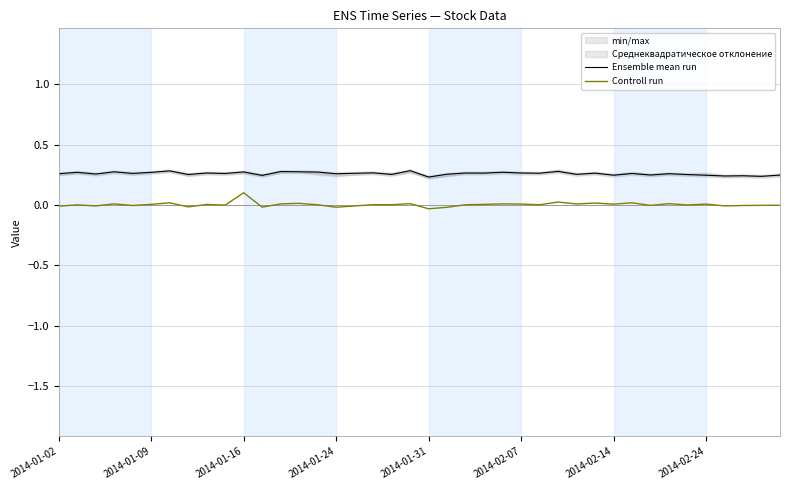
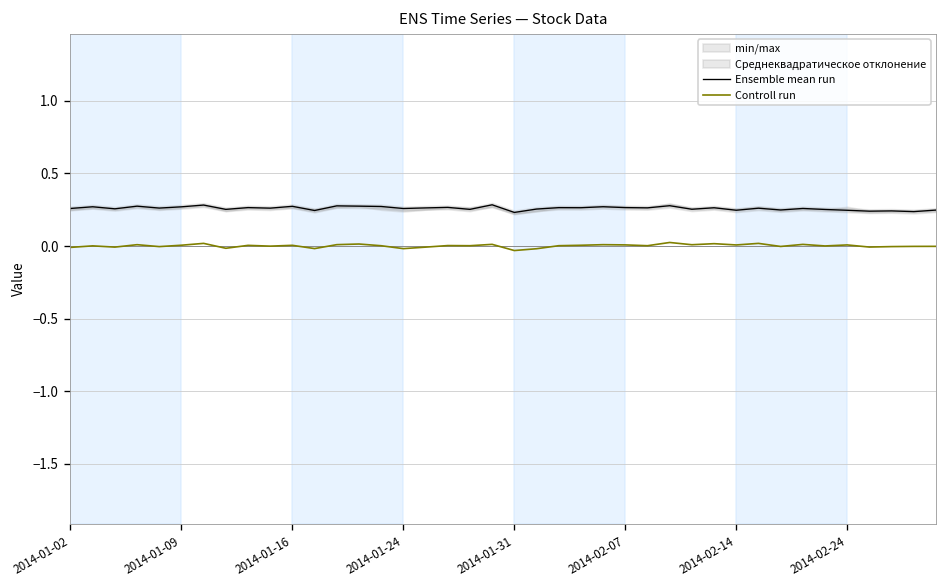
Controll run, 2014-01-16: 0.10 -> 0.00
